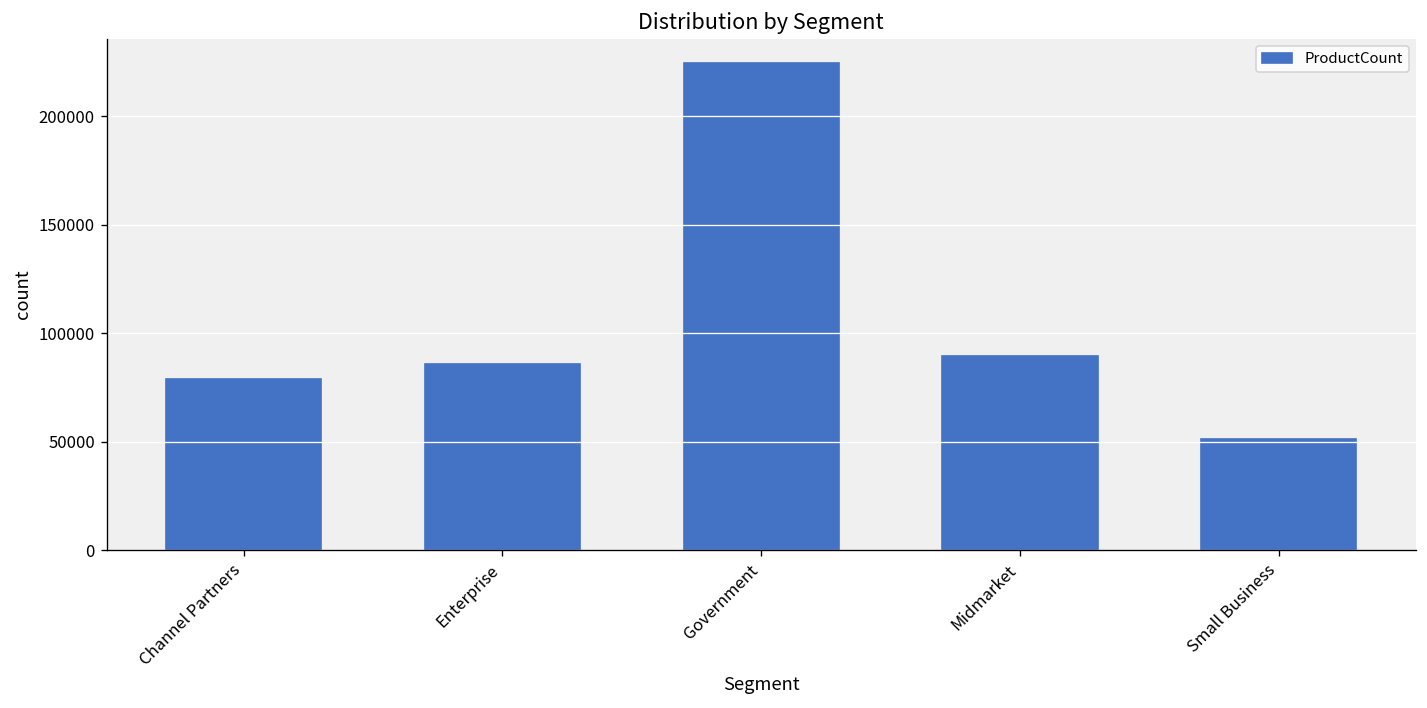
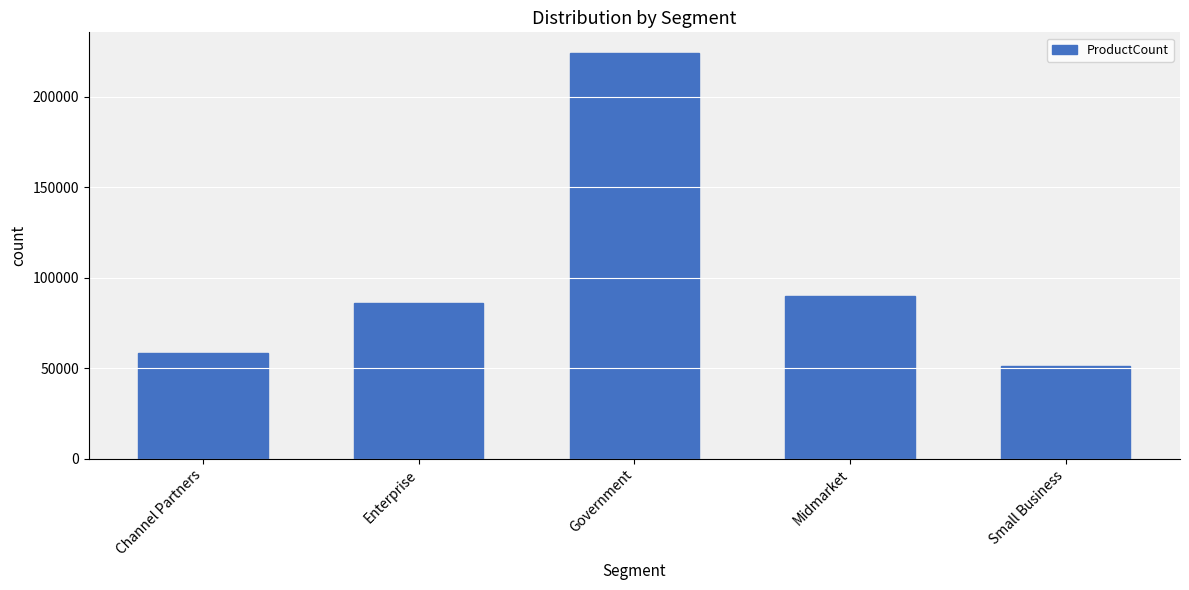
Channel Partners: 79000 -> 58000
